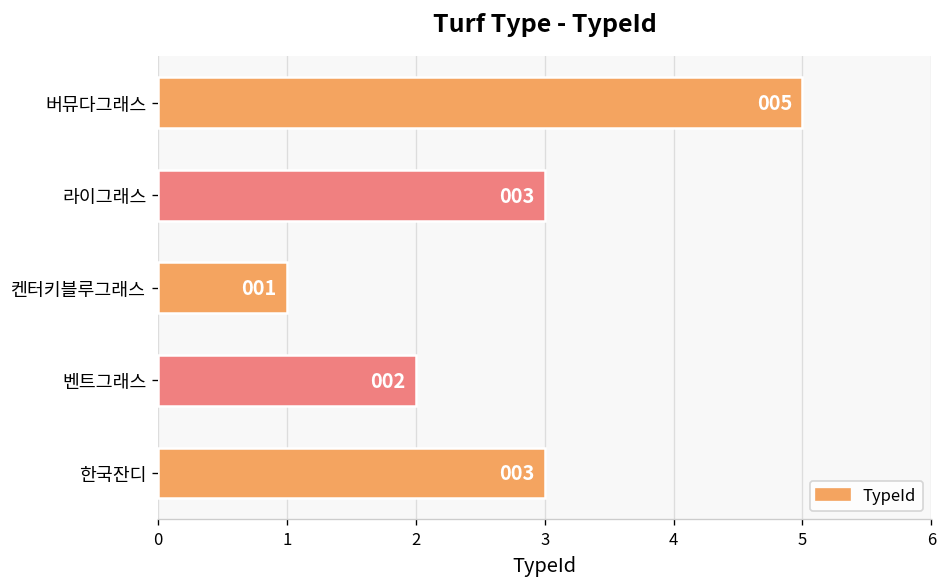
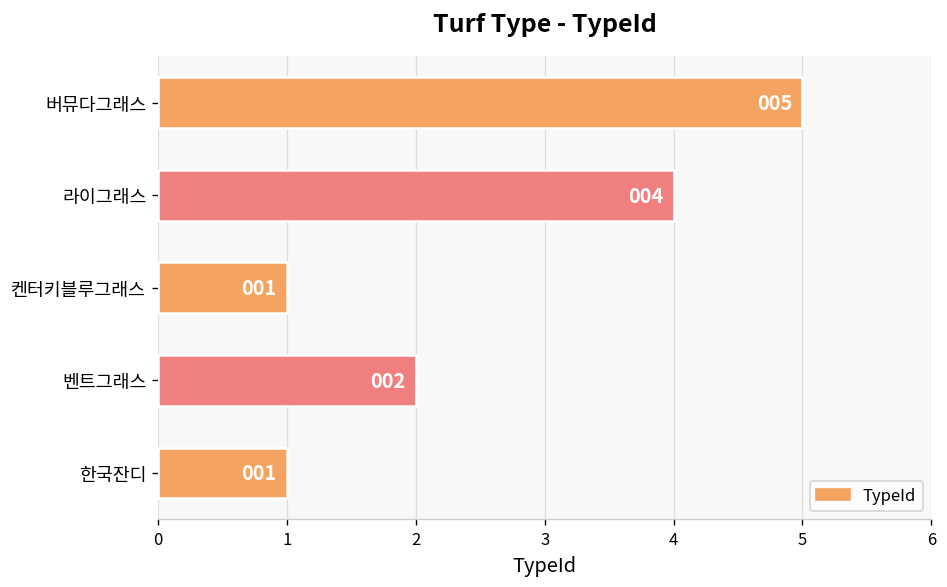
라이그래스: 003 -> 004
한국잔디: 003 -> 001
